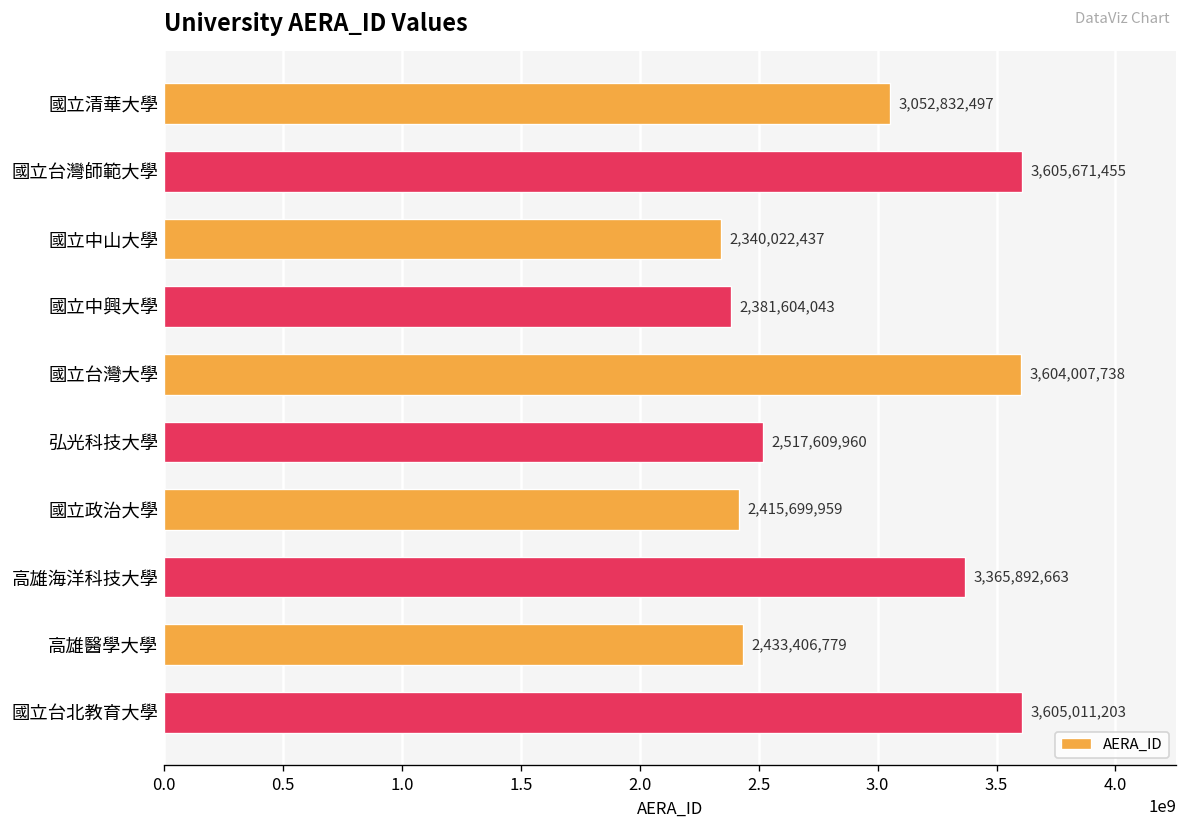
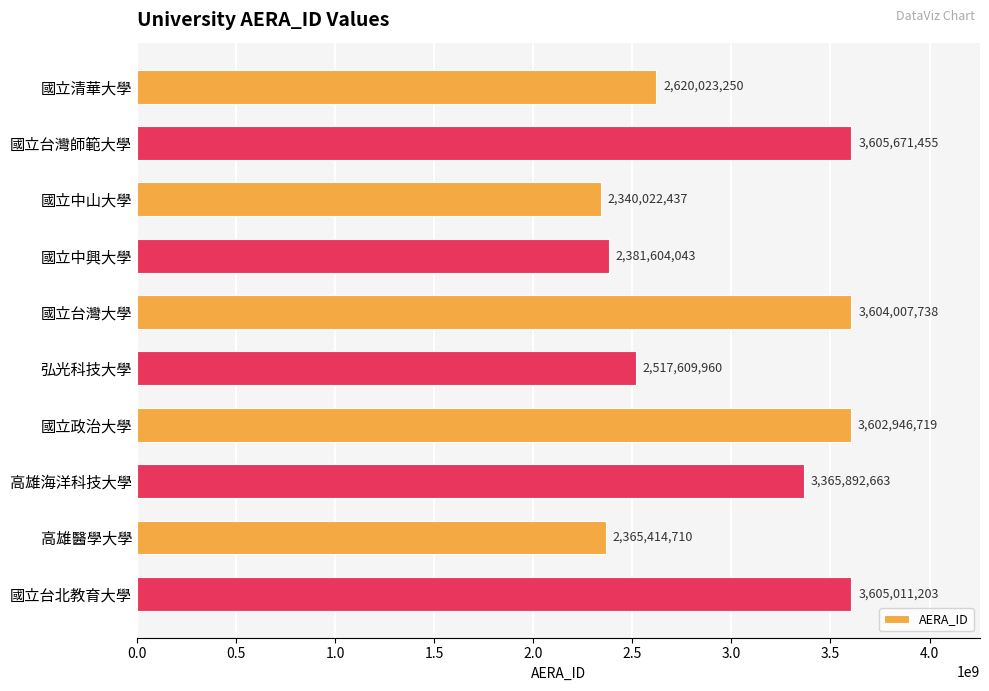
國立清華大學: 3,052,832,497 -> 2,620,023,250
國立政治大學: 2,415,699,959 -> 3,602,946,719
高雄醫學大學: 2,433,406,779 -> 2,365,414,710
